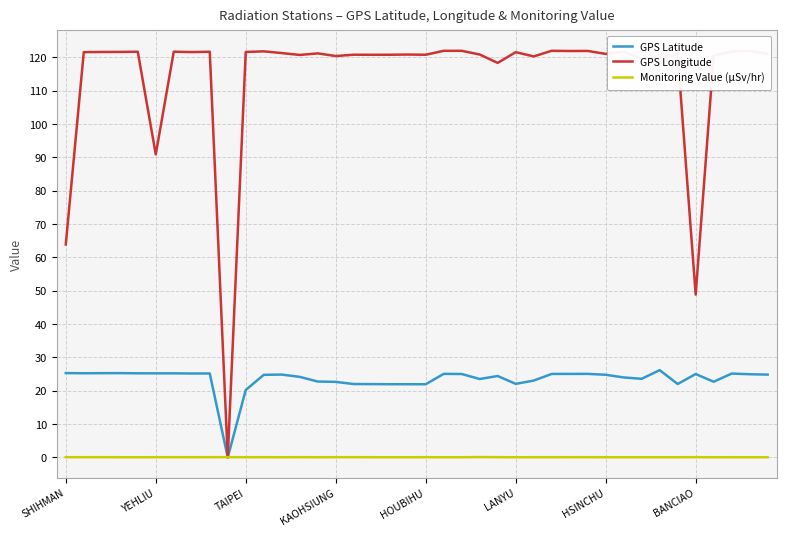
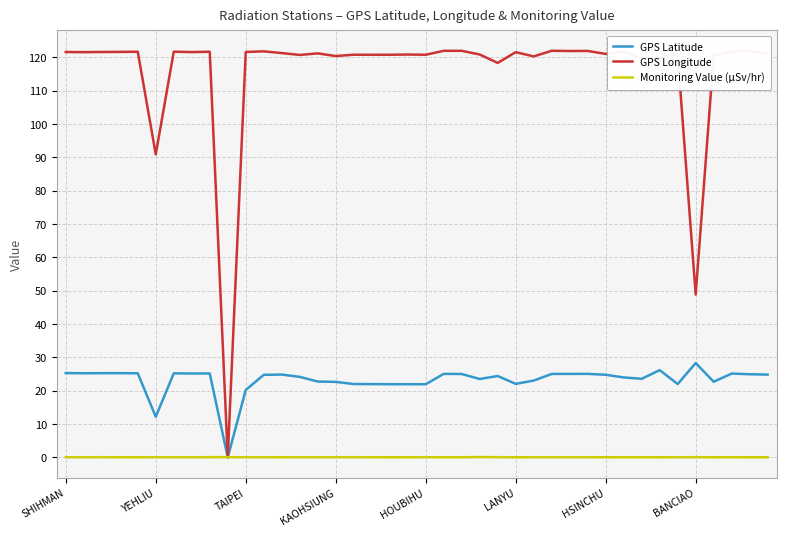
GPS Longitude, SHIHMAN: 64 -> 122
GPS Latitude, YEHLIU: 25 -> 12
GPS Latitude, BANCIAO: 25 -> 28
